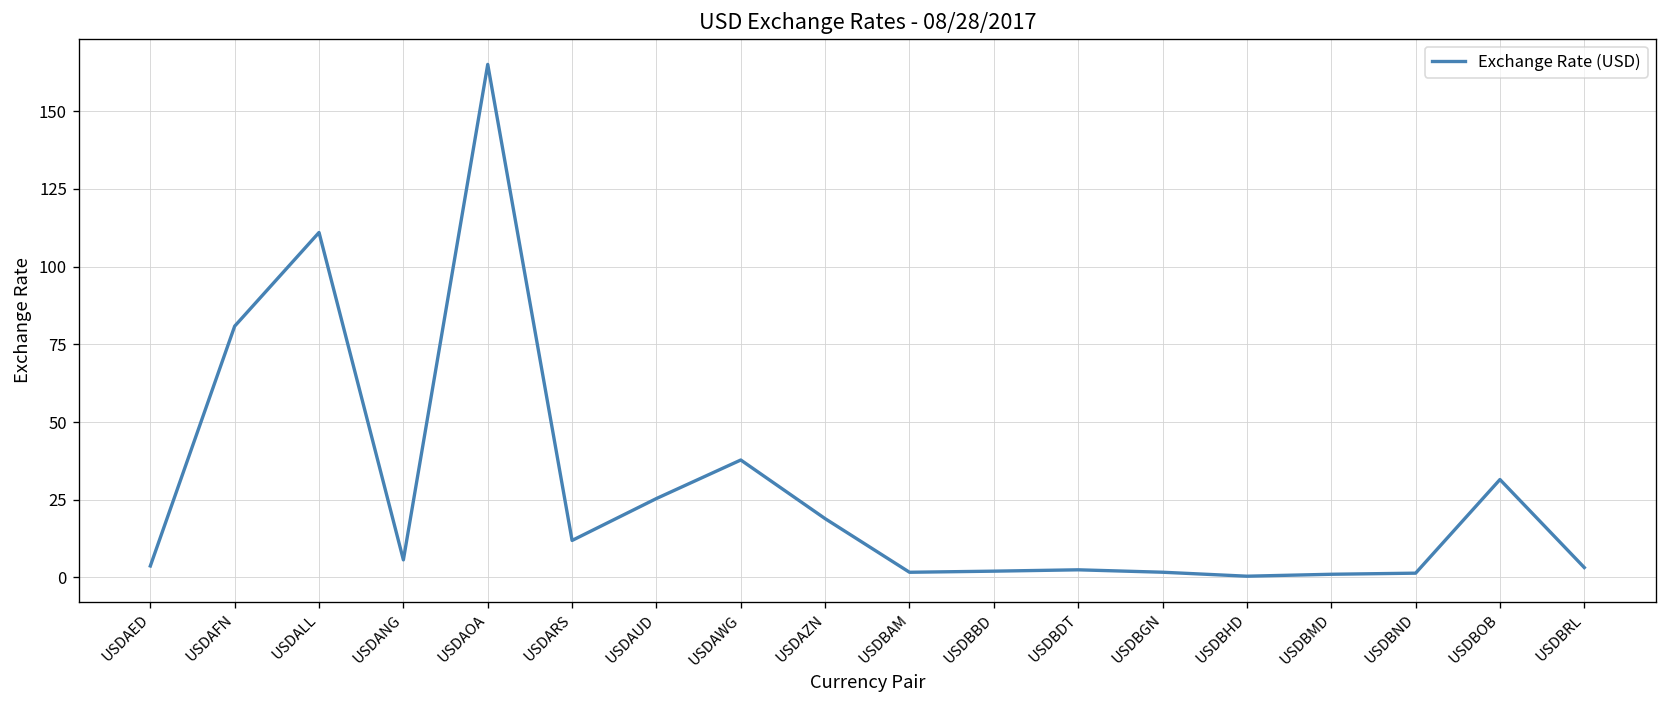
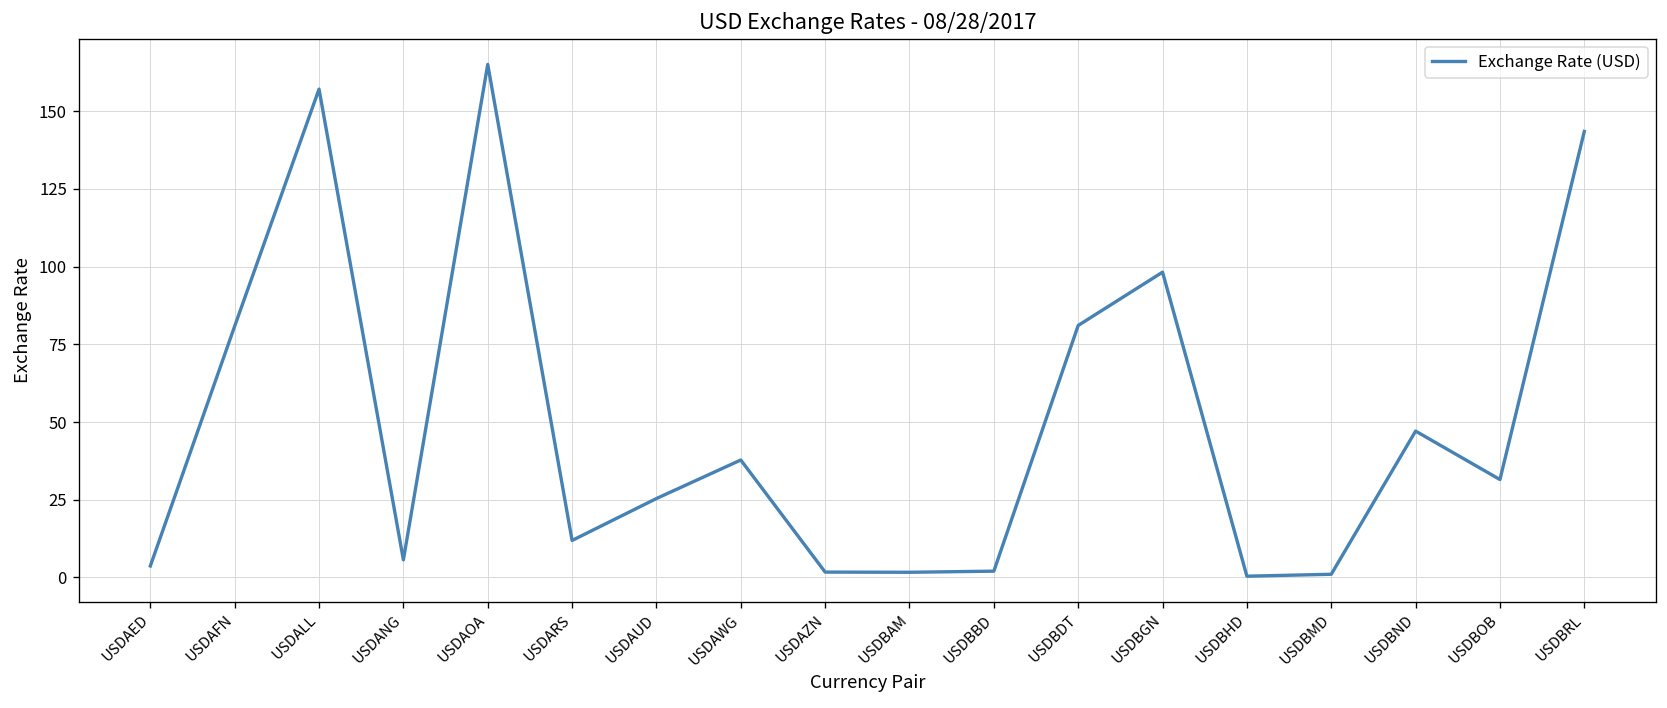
USDALL: 111 -> 157
USDAZN: 19 -> 2
USDBDT: 2 -> 81
USDBGN: 2 -> 98
USDBND: 1 -> 47
USDBRL: 3 -> 144
